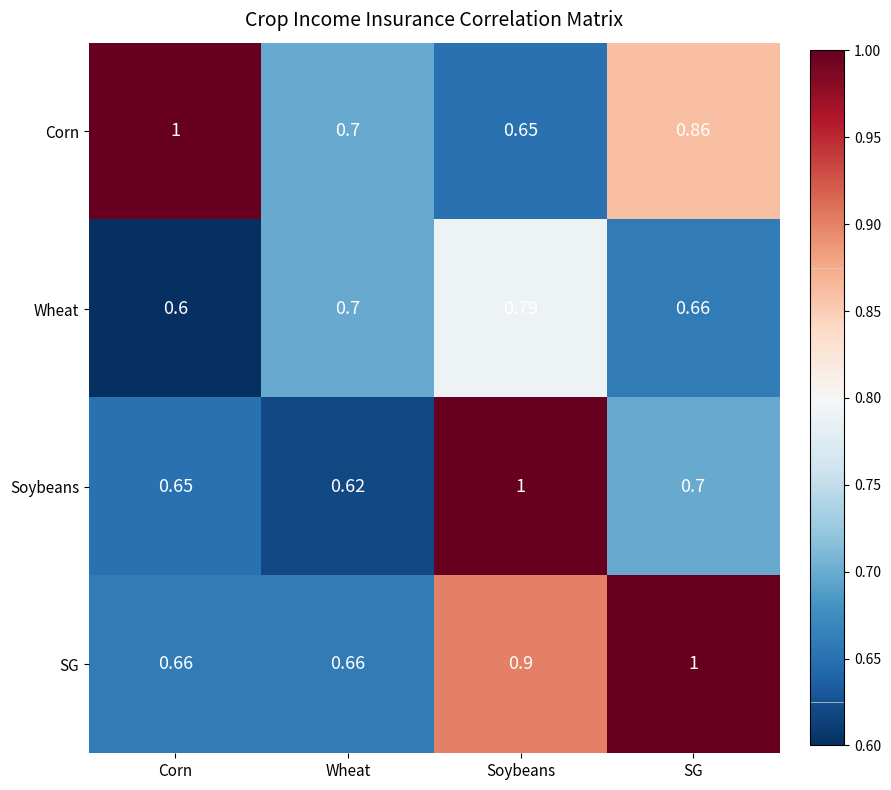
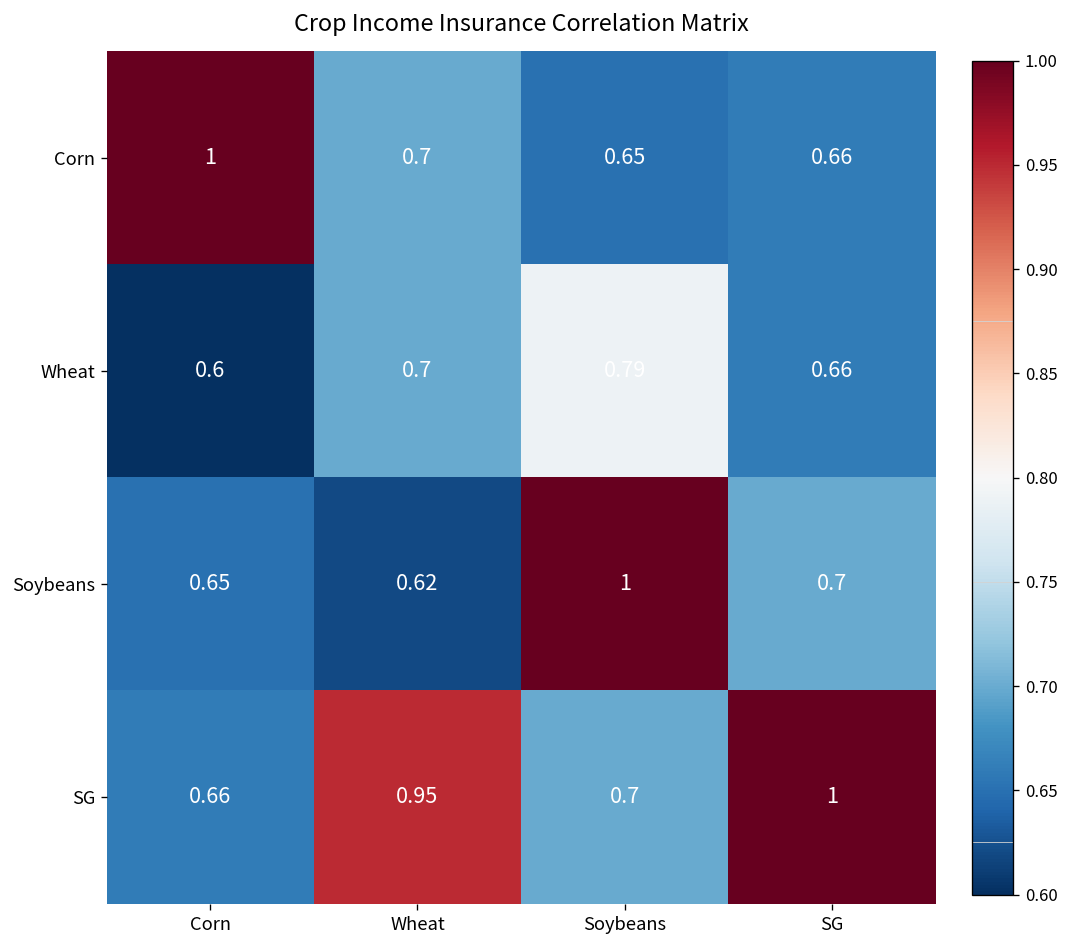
Corn, SG: 0.86 -> 0.66
SG, Wheat: 0.66 -> 0.95
SG, Soybeans: 0.9 -> 0.7
